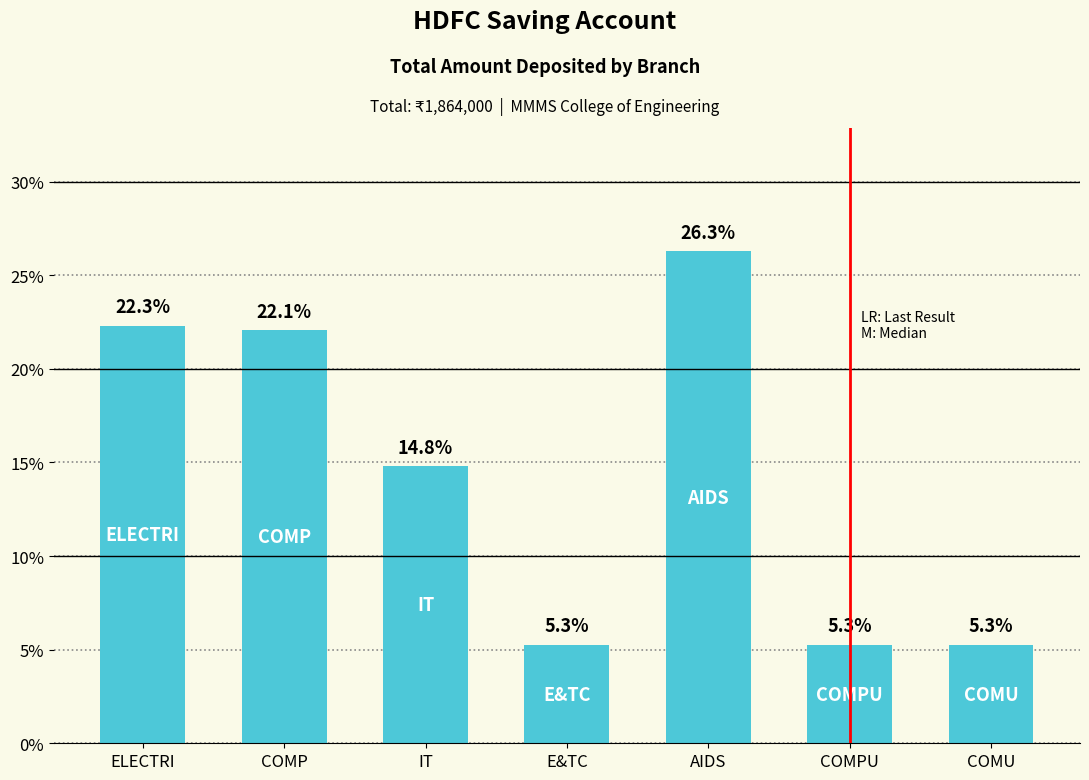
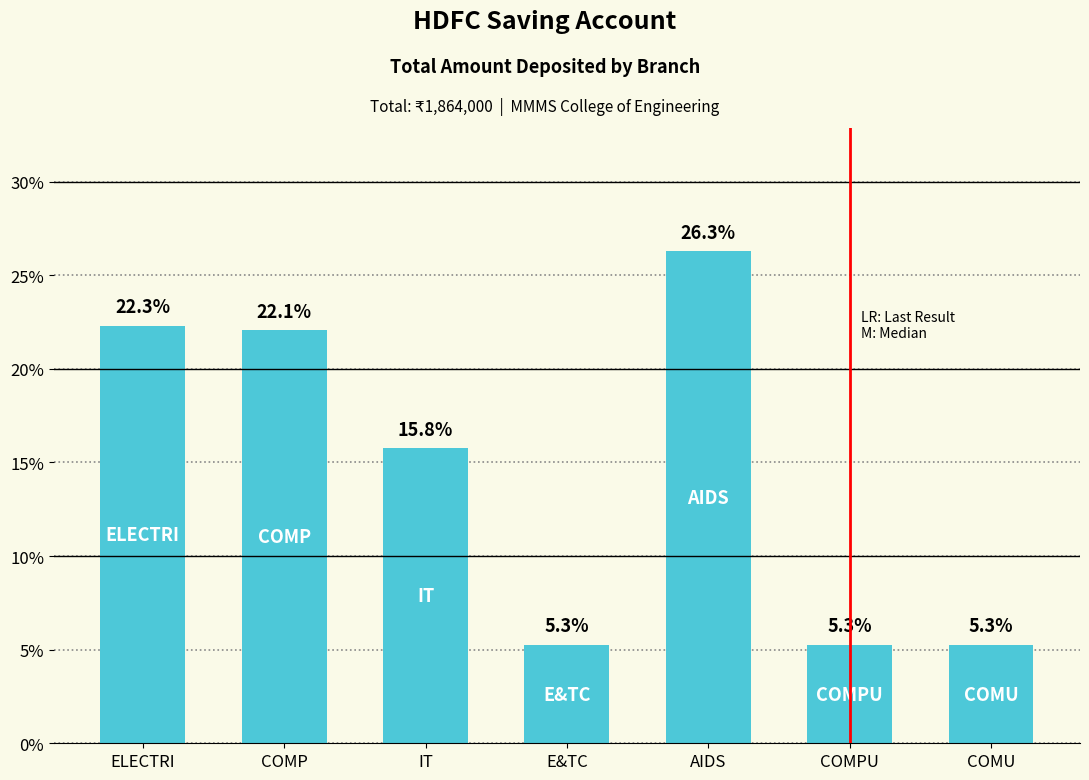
IT: 14.8% -> 15.8%
